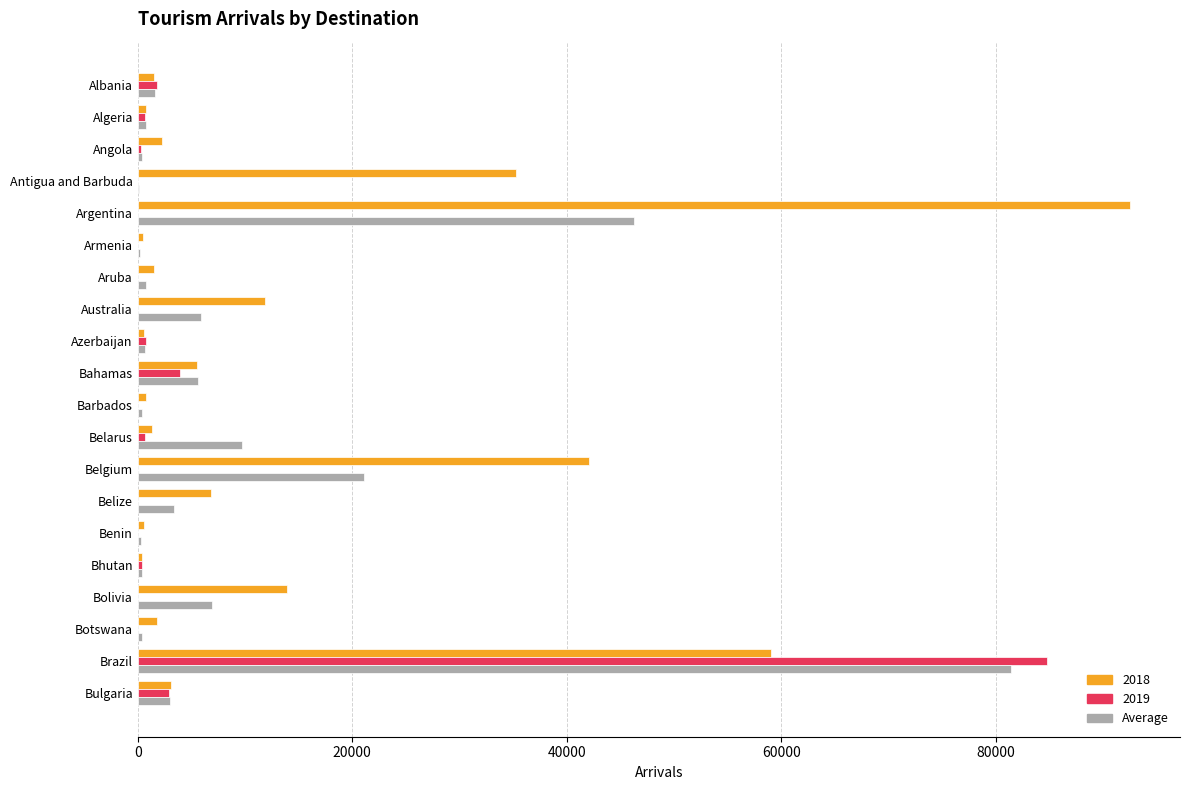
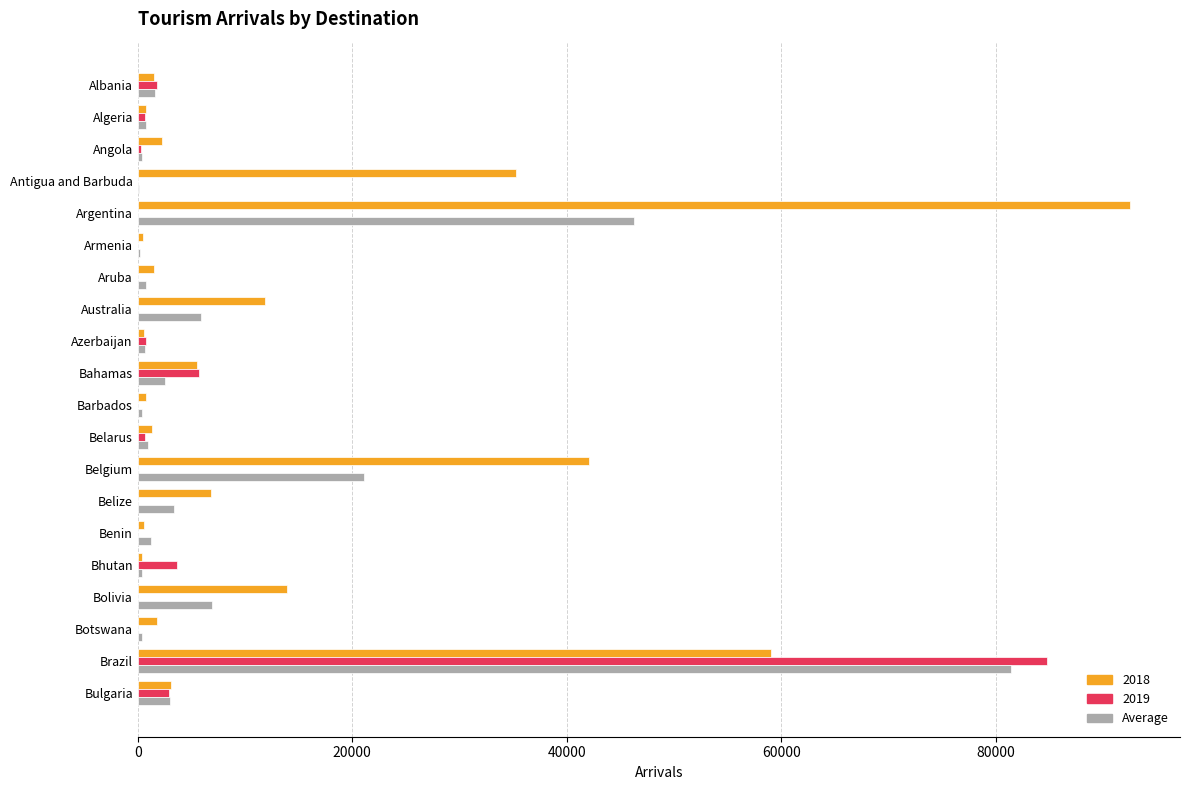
2019, Bahamas: 4000 -> 5700
Average, Bahamas: 5600 -> 2500
Average, Belarus: 9700 -> 1000
Average, Benin: 300 -> 1200
2019, Bhutan: 400 -> 3600
